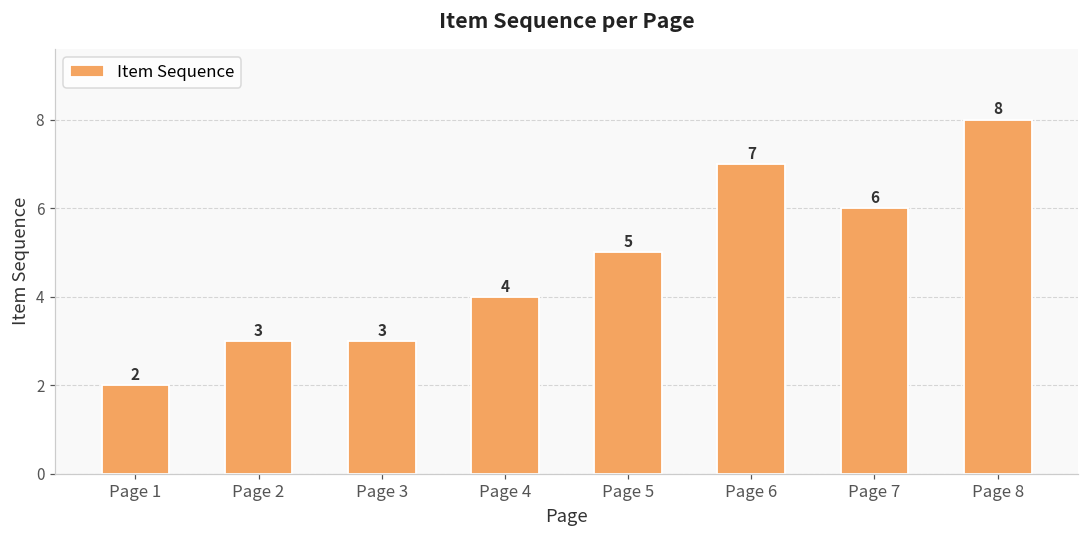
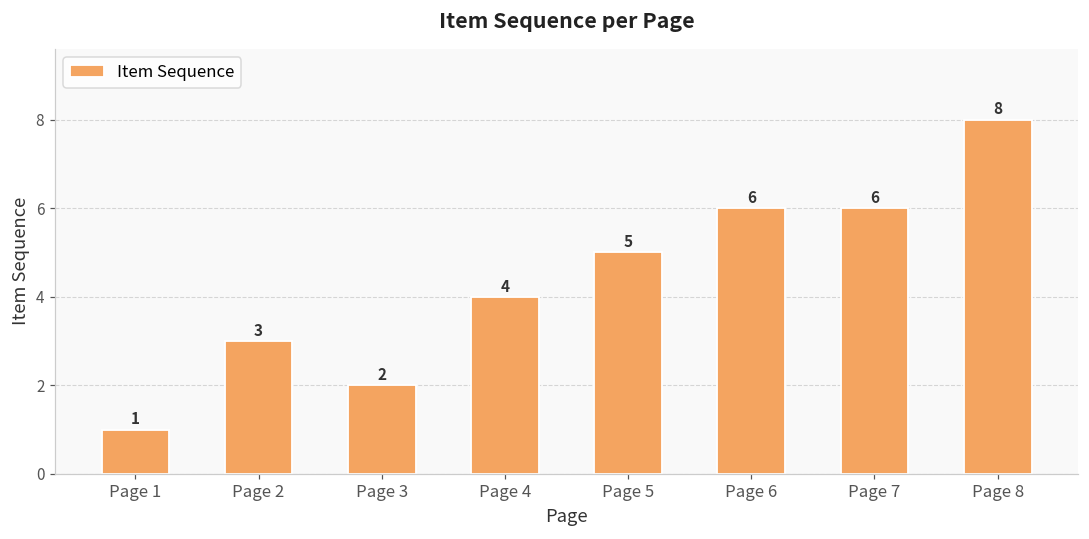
Page 1: 2 -> 1
Page 3: 3 -> 2
Page 6: 7 -> 6
